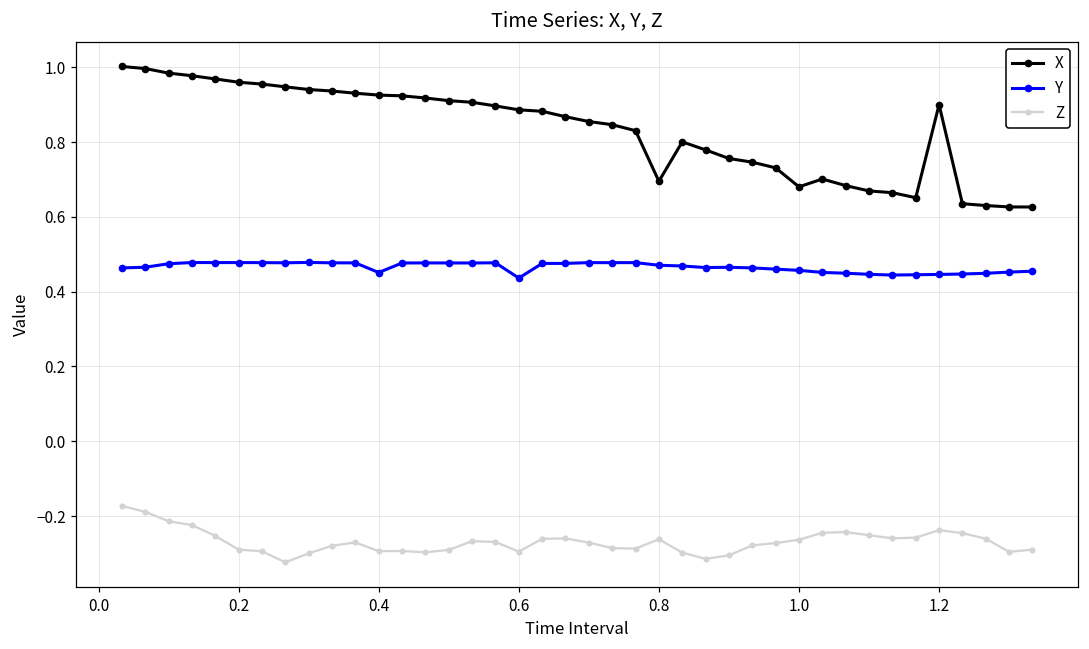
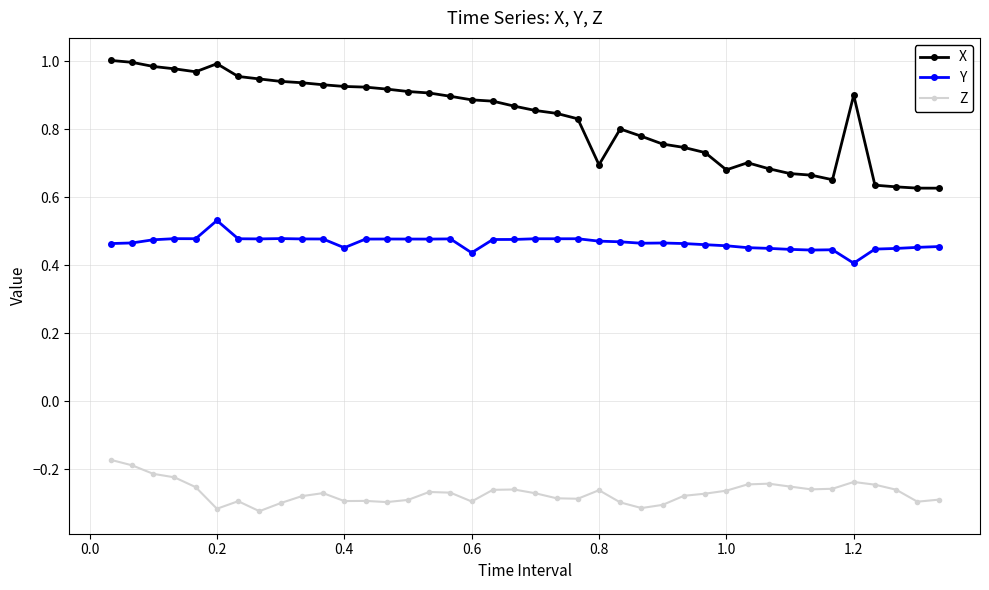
X, 0.2: 0.96 -> 0.99
Y, 0.2: 0.48 -> 0.53
Z, 0.2: -0.29 -> -0.32
Y, 1.2: 0.45 -> 0.41
